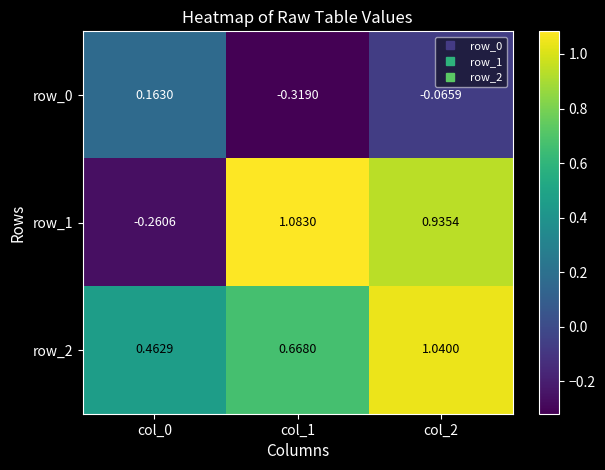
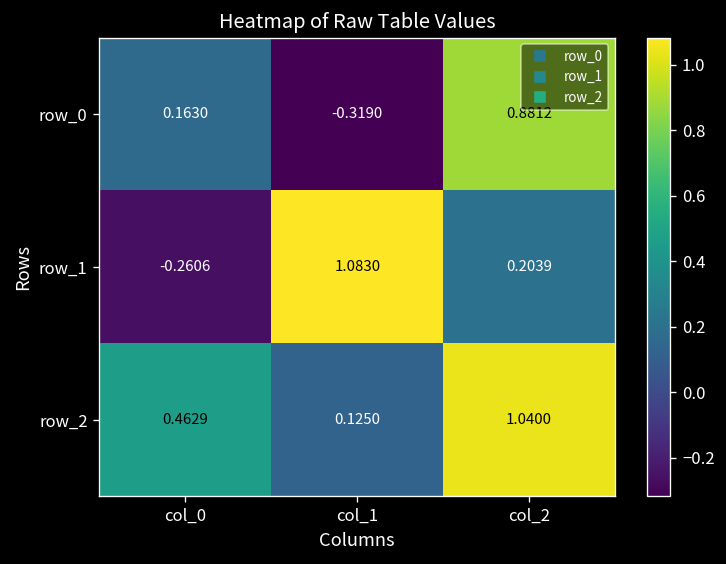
row_0, col_2: -0.0659 -> 0.8812
row_1, col_2: 0.9354 -> 0.2039
row_2, col_1: 0.6680 -> 0.1250
